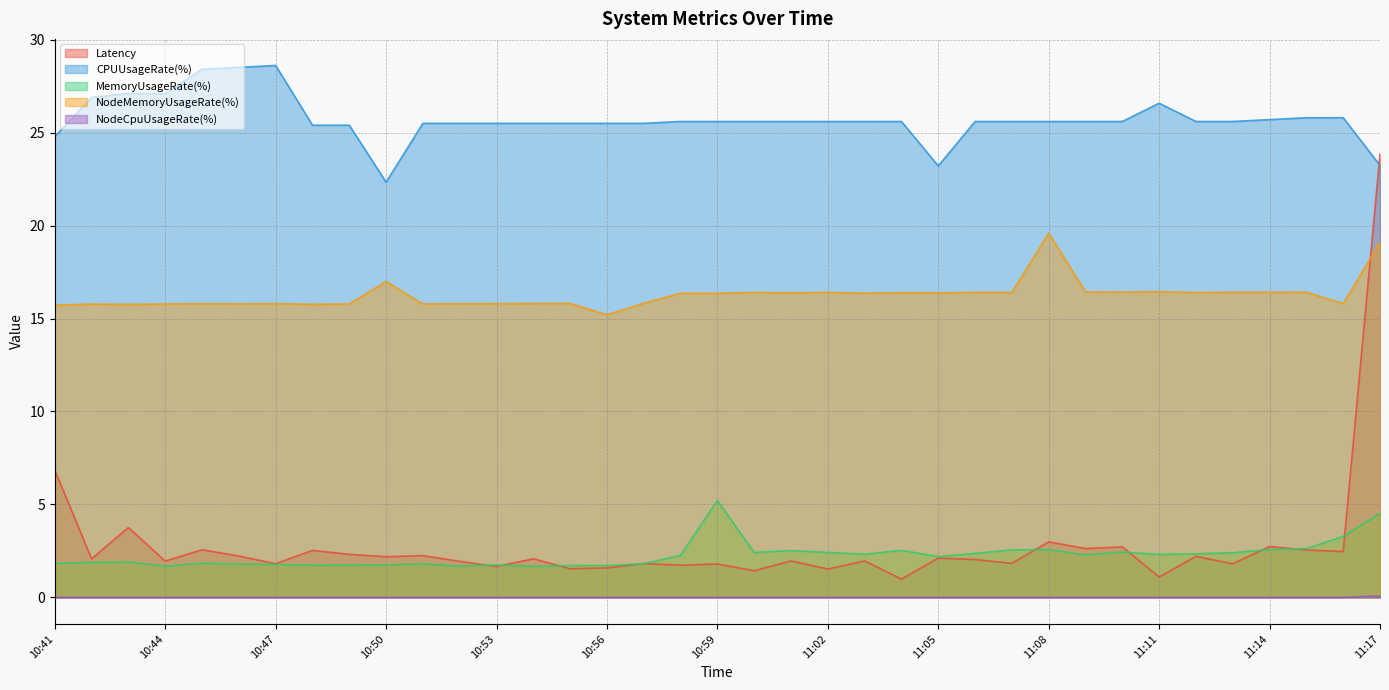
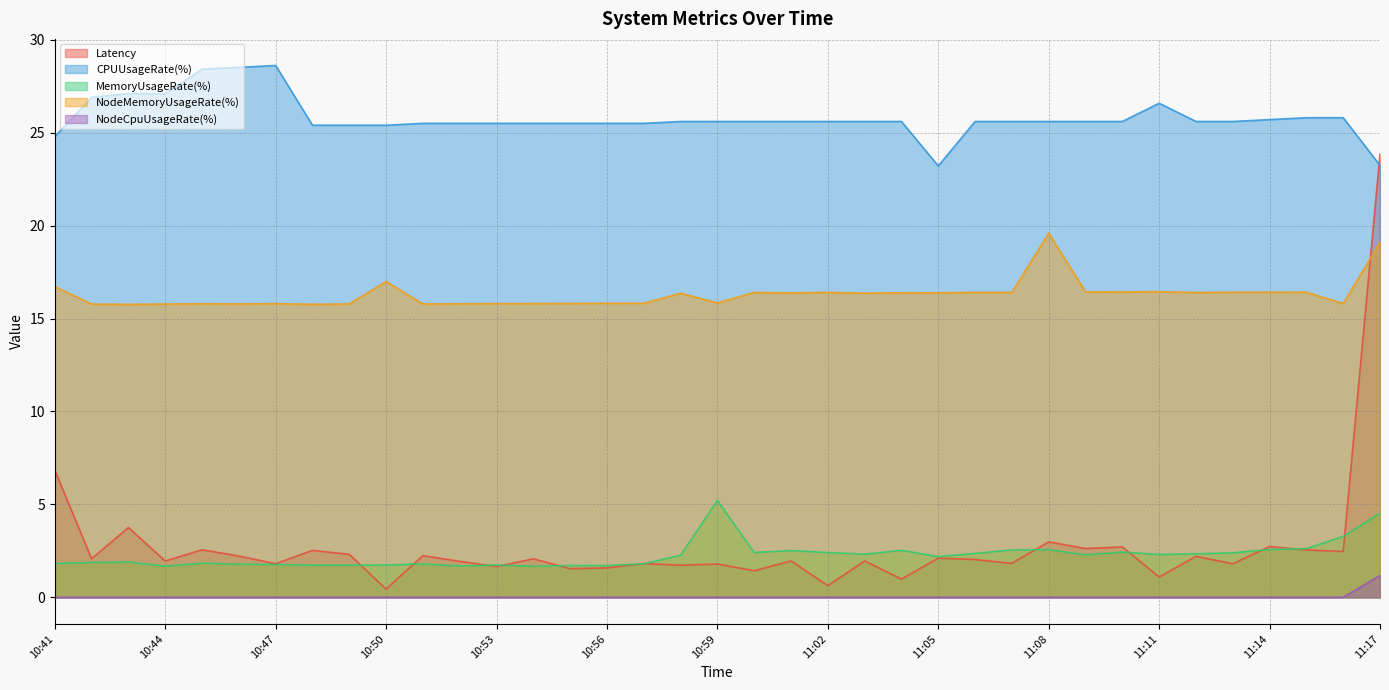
NodeMemoryUsageRate(%), 10:41: 15.7 -> 16.7
Latency, 10:50: 2.2 -> 0.4
CPUUsageRate(%), 10:50: 22.3 -> 25.4
NodeMemoryUsageRate(%), 10:56: 15.2 -> 15.8
NodeMemoryUsageRate(%), 10:59: 16.4 -> 15.8
Latency, 11:02: 1.5 -> 0.6
NodeCpuUsageRate(%), 11:17: 0.1 -> 1.2
